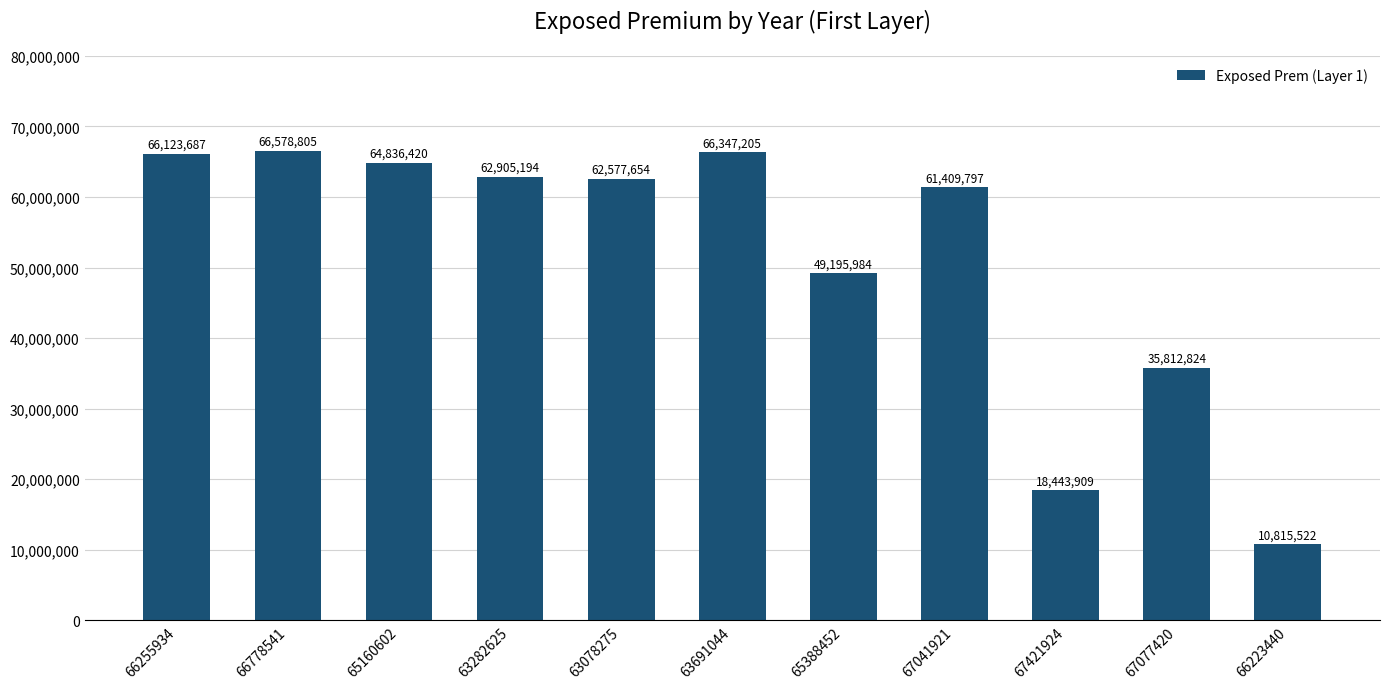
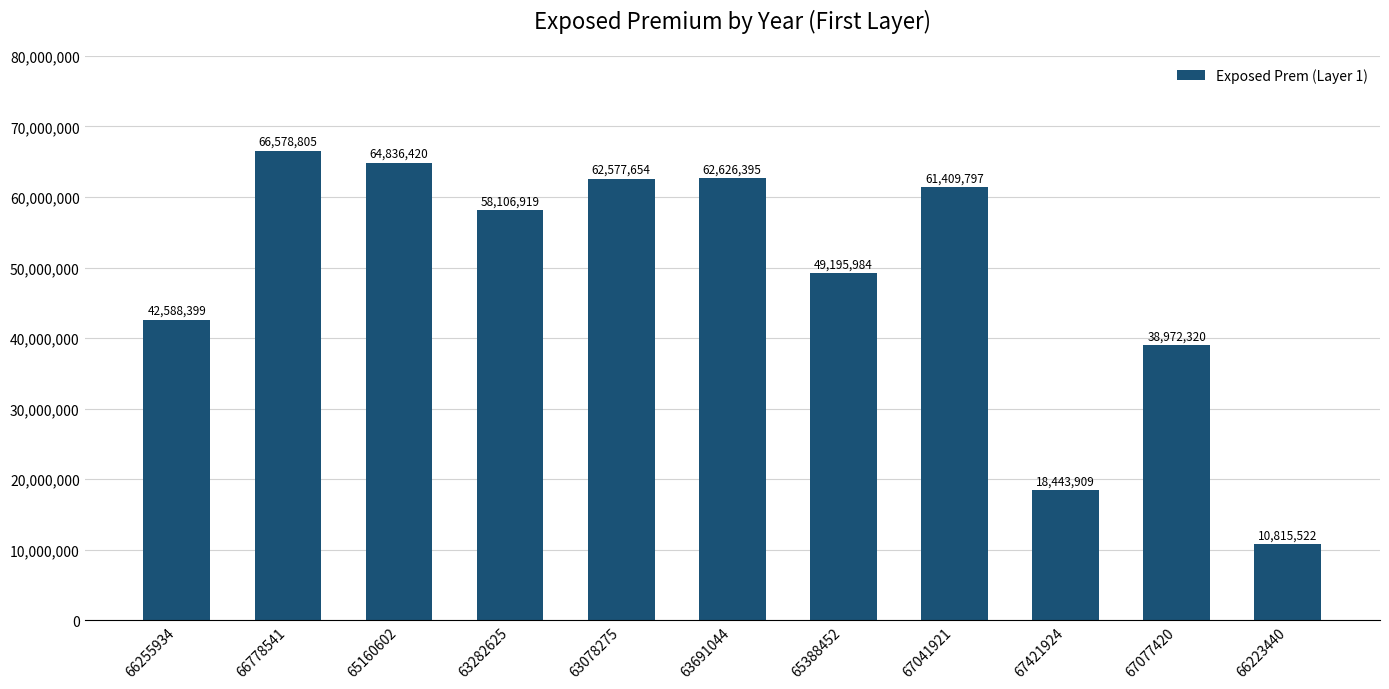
66255934: 66,123,687 -> 42,588,399
63282625: 62,905,194 -> 58,106,919
63691044: 66,347,205 -> 62,626,395
67077420: 35,812,824 -> 38,972,320
